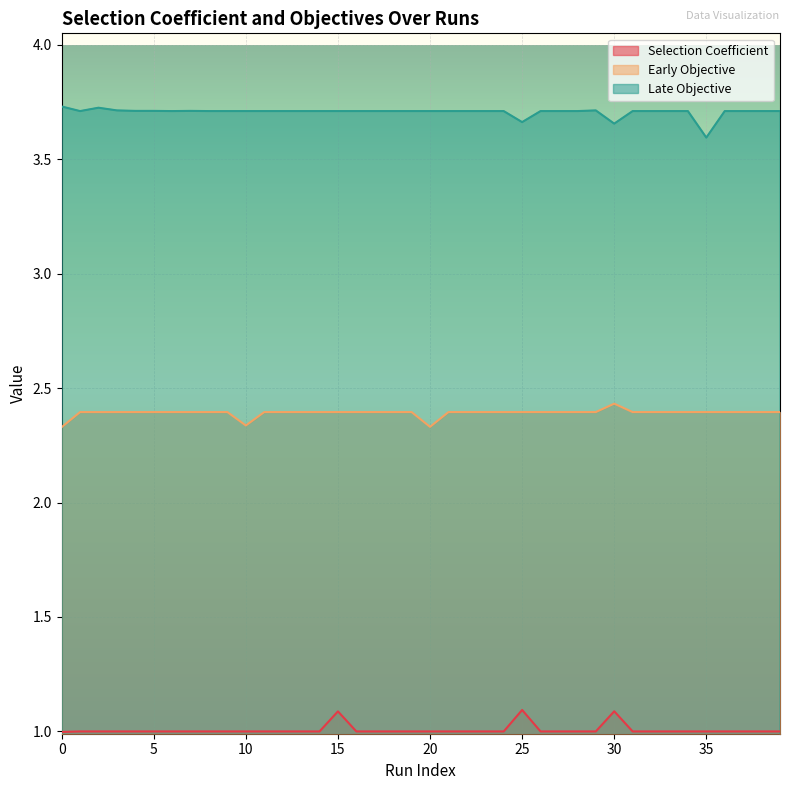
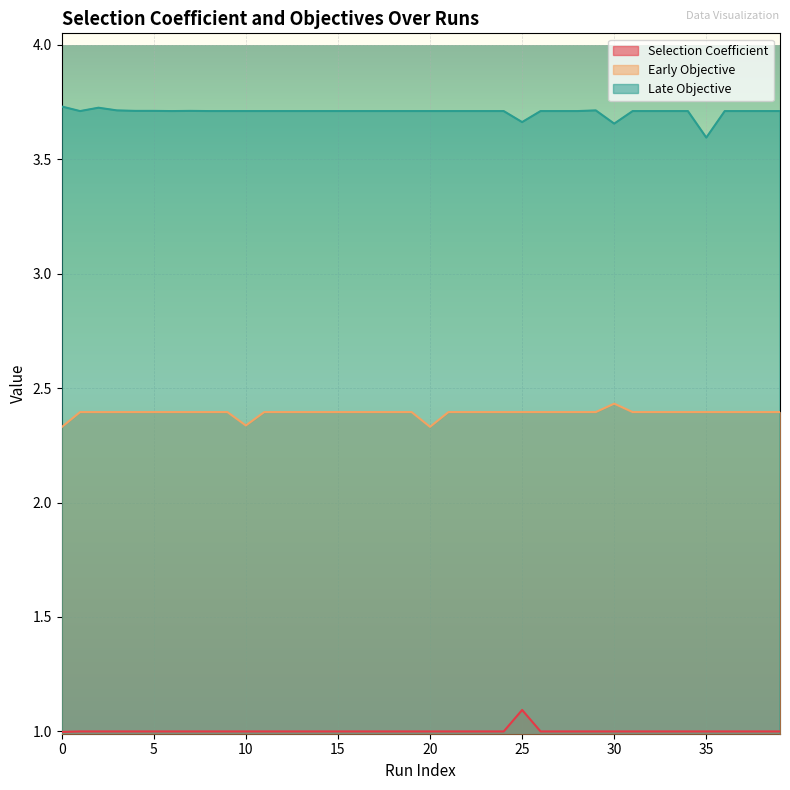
Selection Coefficient, 15: 1.09 -> 1.00
Selection Coefficient, 30: 1.09 -> 1.00
